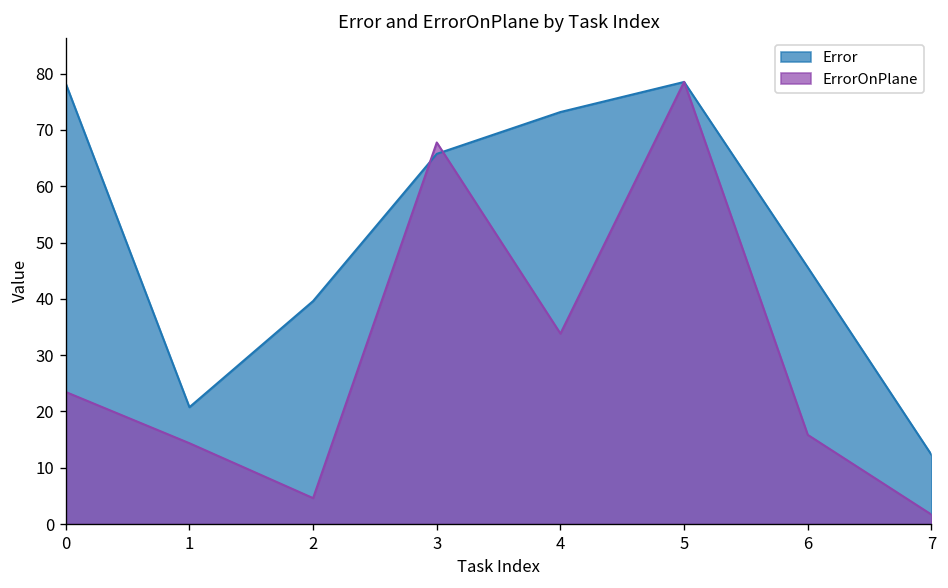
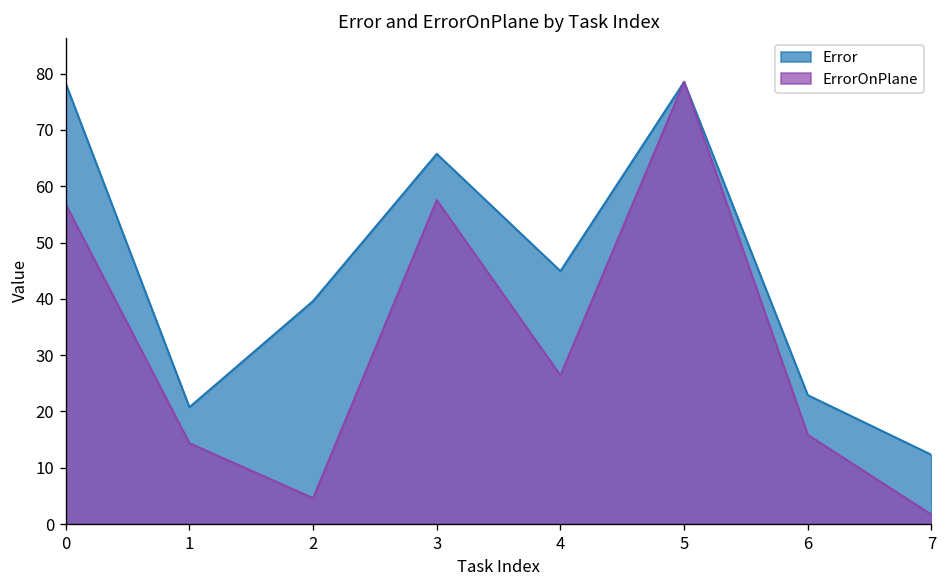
ErrorOnPlane, 0: 23 -> 57
ErrorOnPlane, 3: 68 -> 58
Error, 4: 73 -> 45
ErrorOnPlane, 4: 34 -> 26
Error, 6: 46 -> 23
